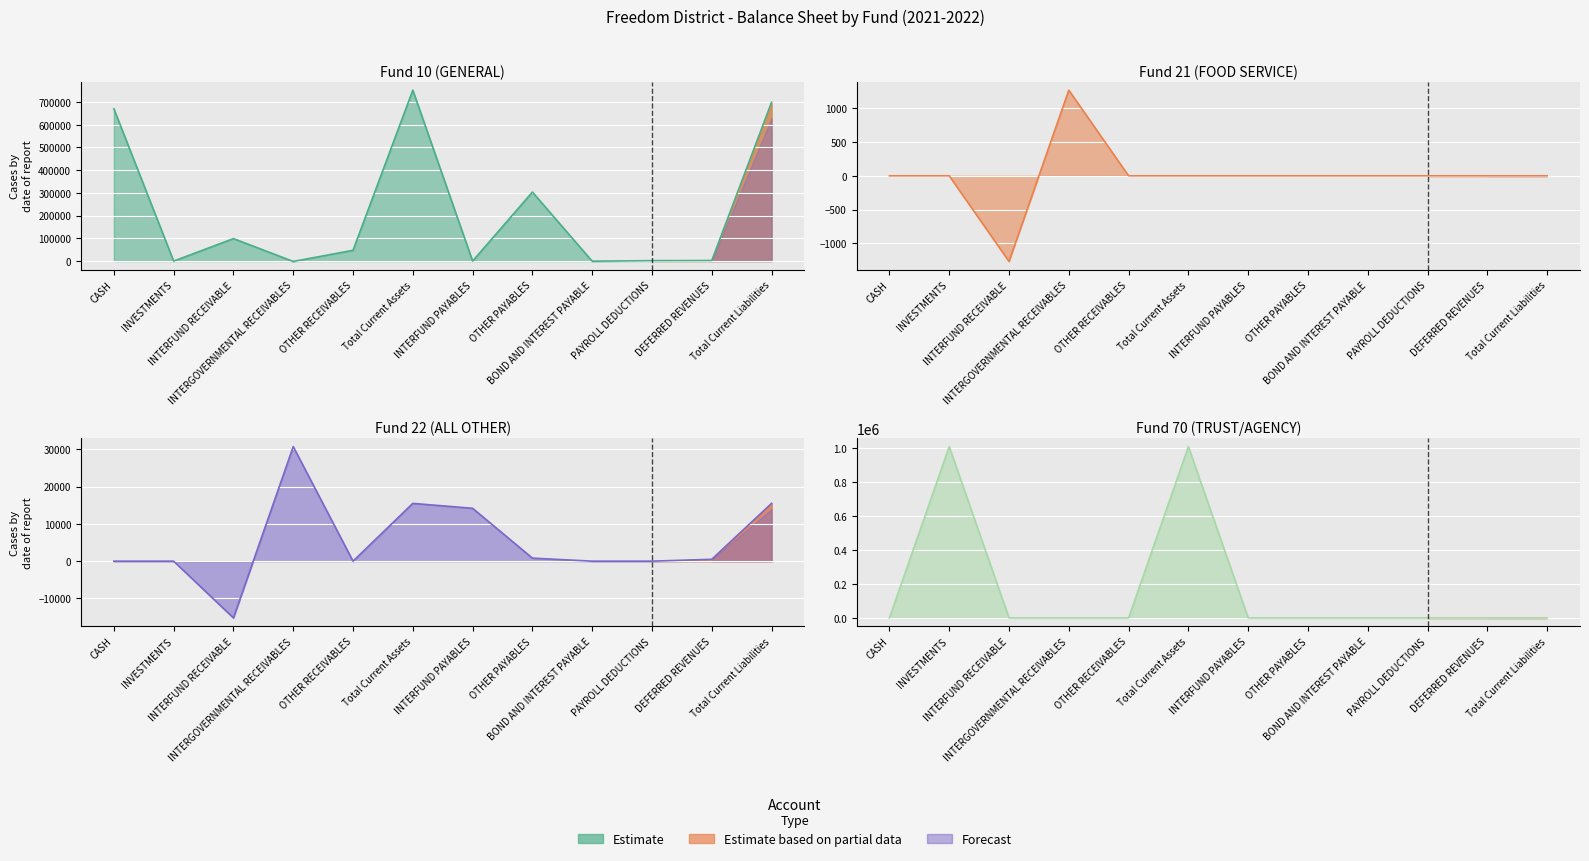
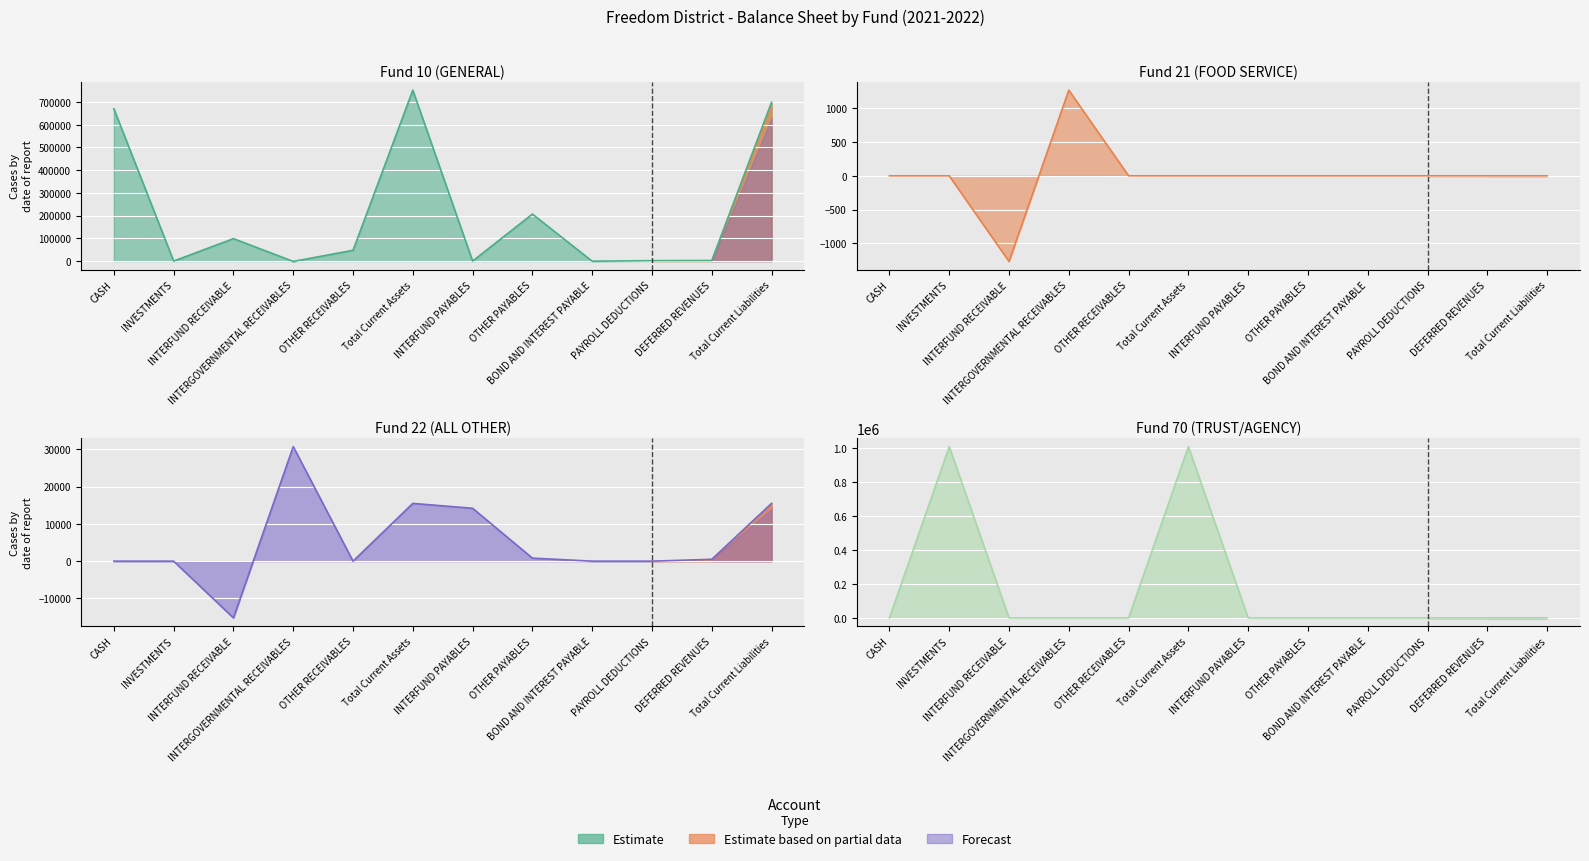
Fund 10 (GENERAL), Estimate, OTHER PAYABLES: 300000 -> 210000
